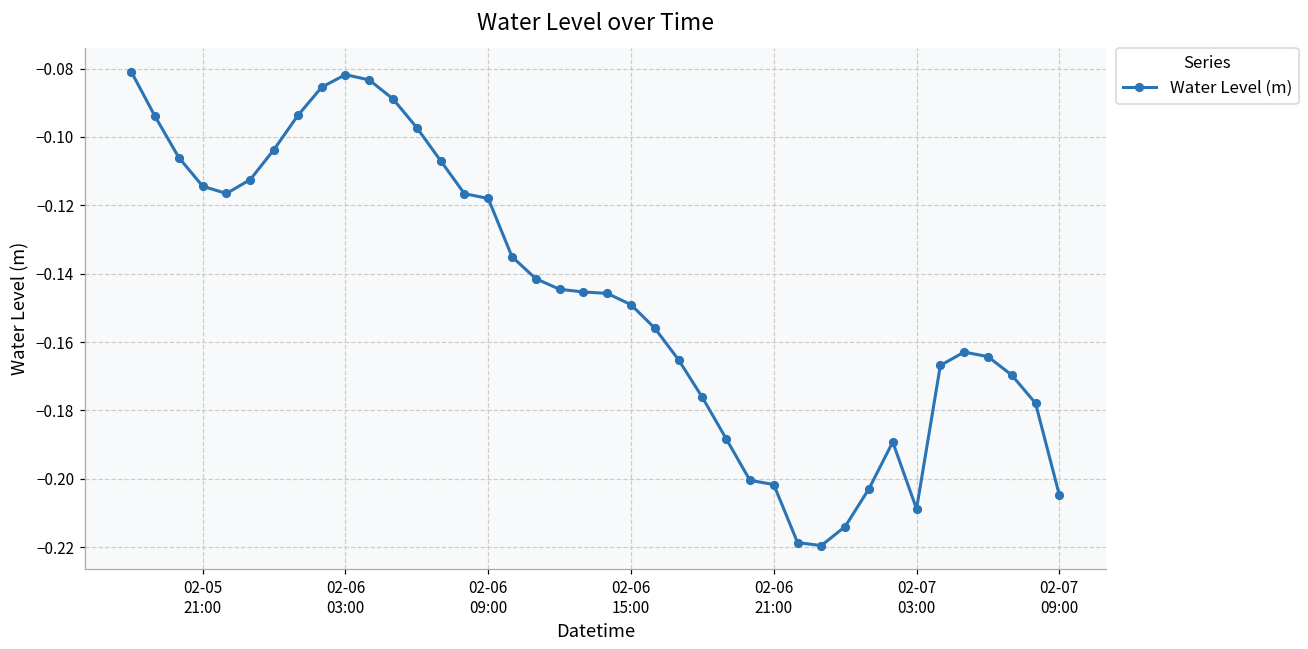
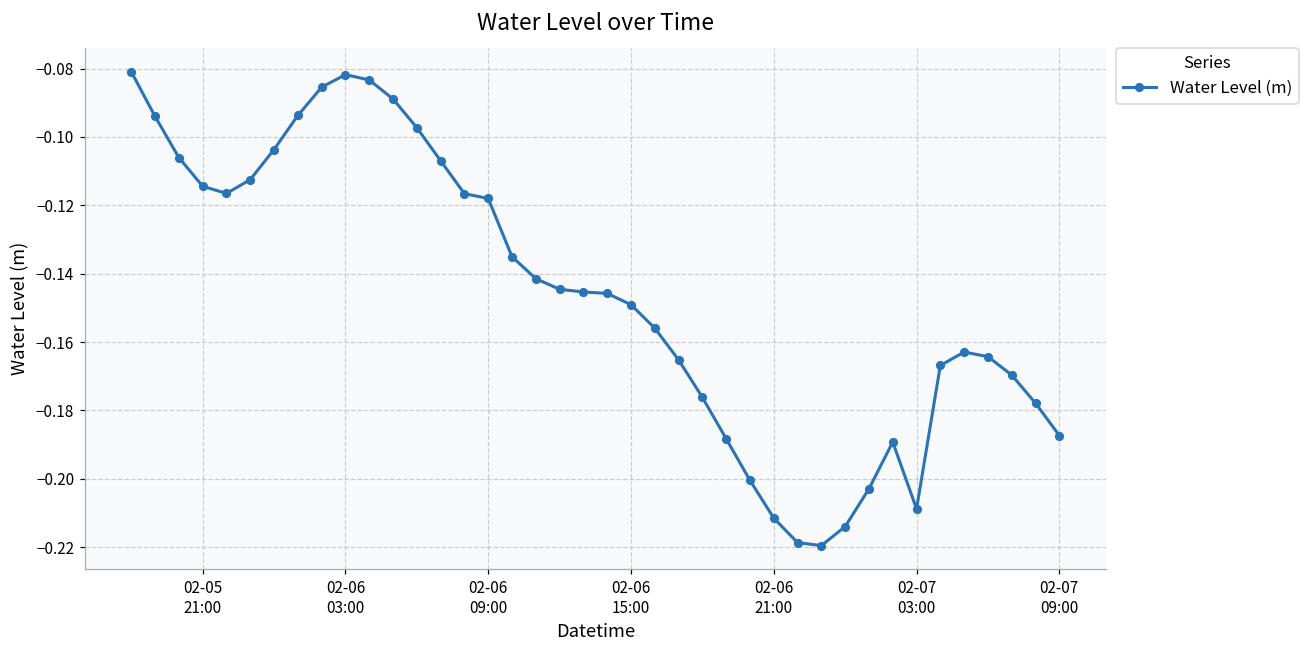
02-06 21:00: -0.202 -> -0.212
02-07 09:00: -0.205 -> -0.187
